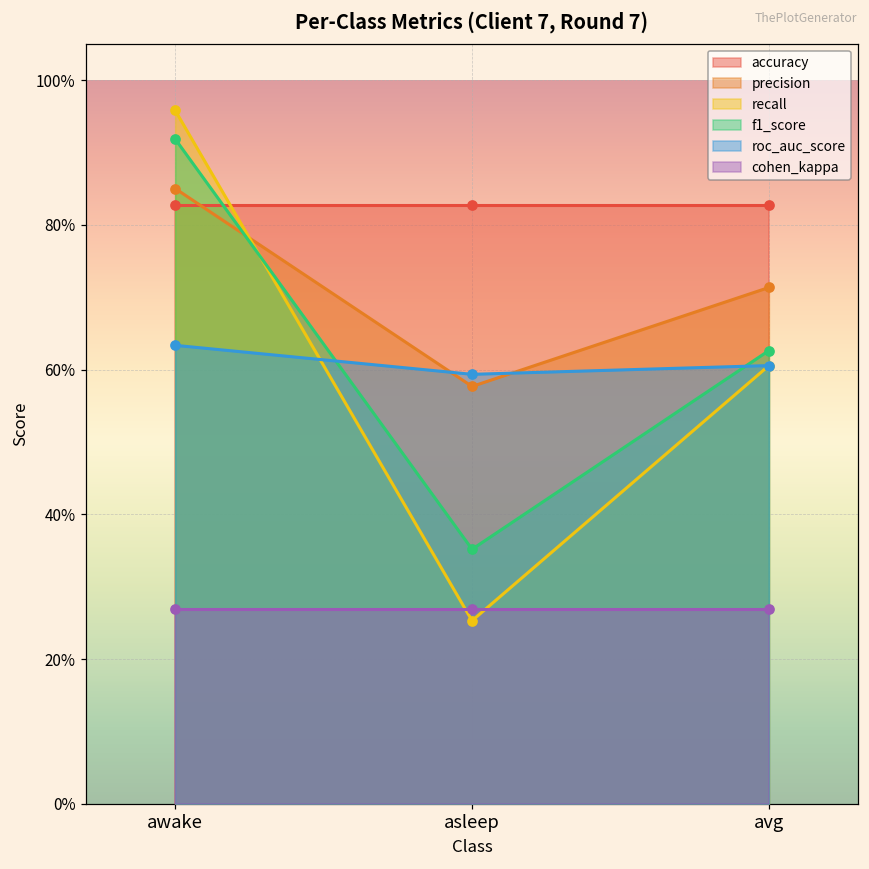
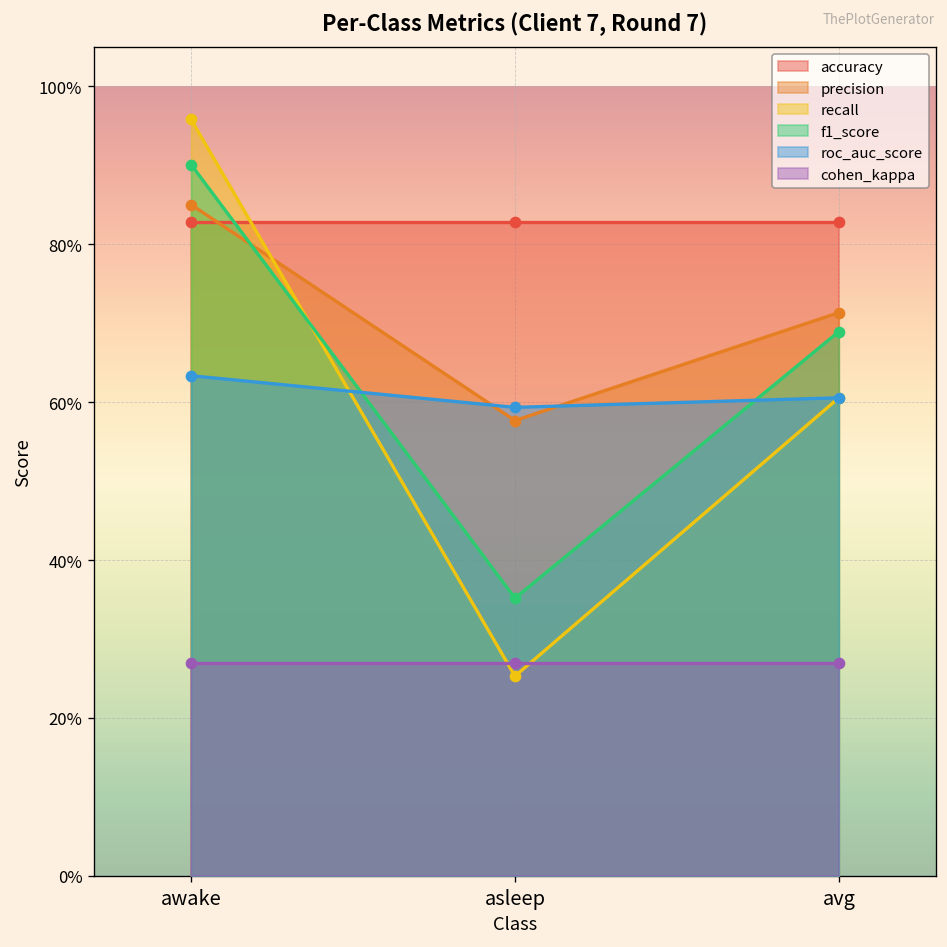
f1_score, awake: 92% -> 90%
f1_score, avg: 63% -> 69%
